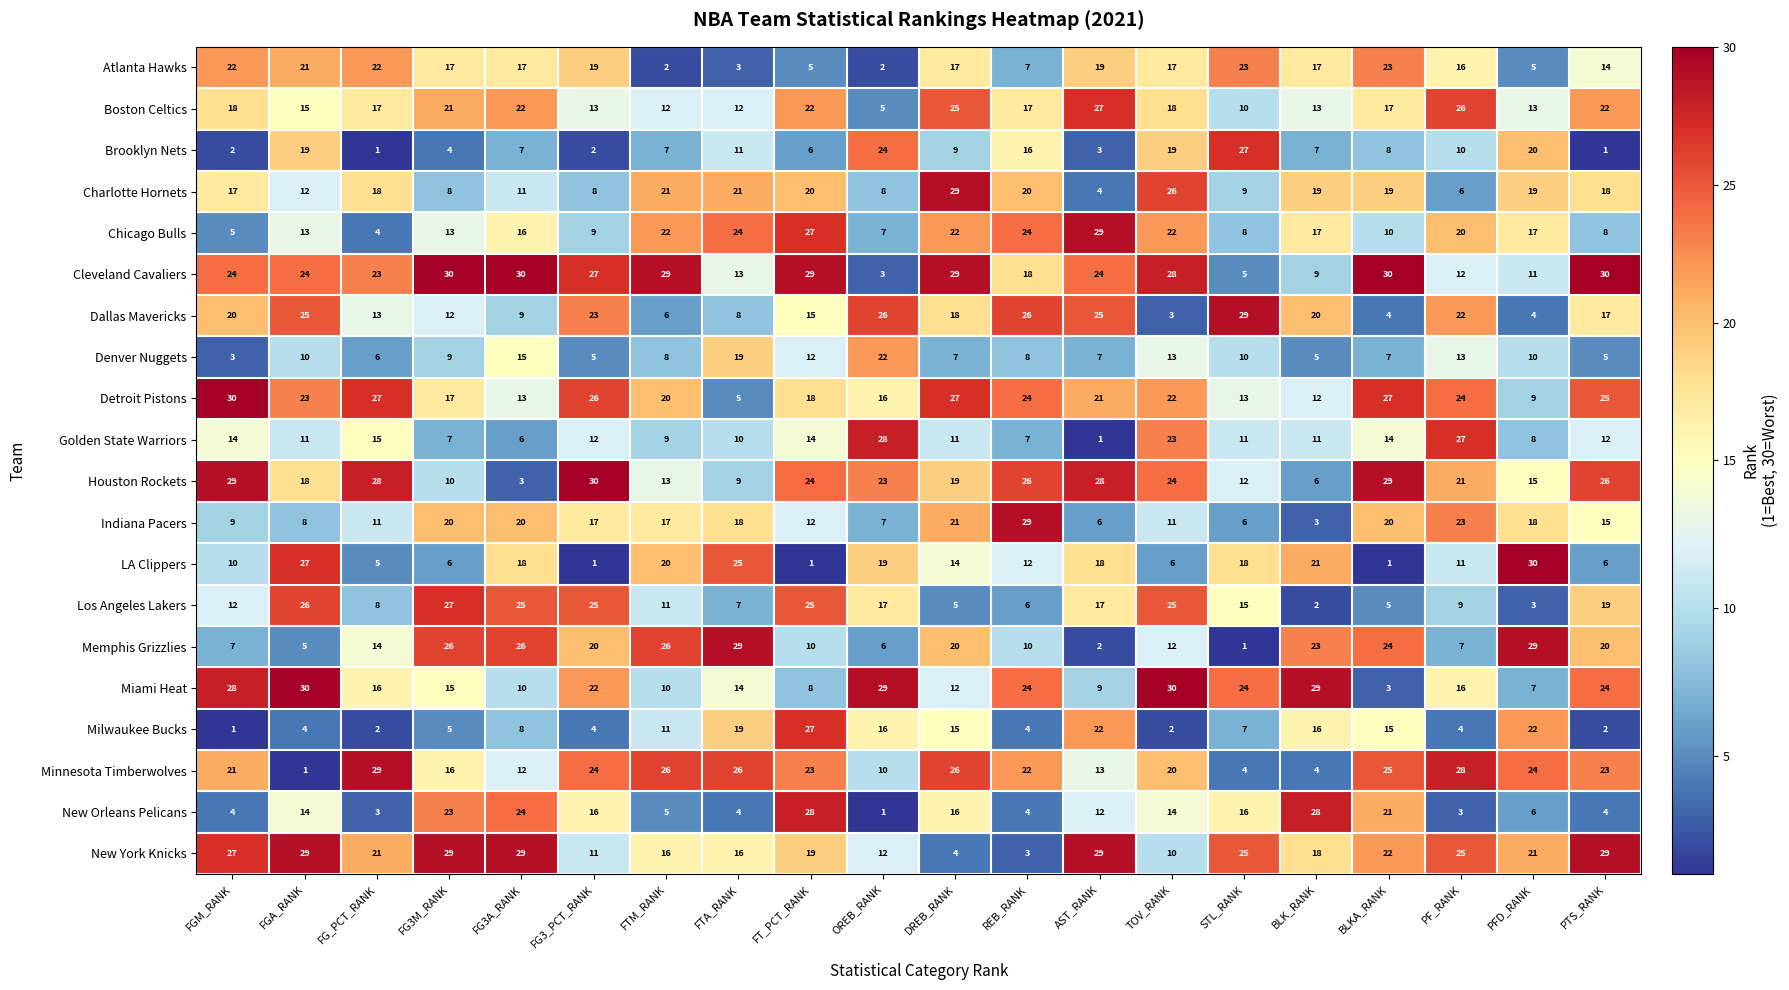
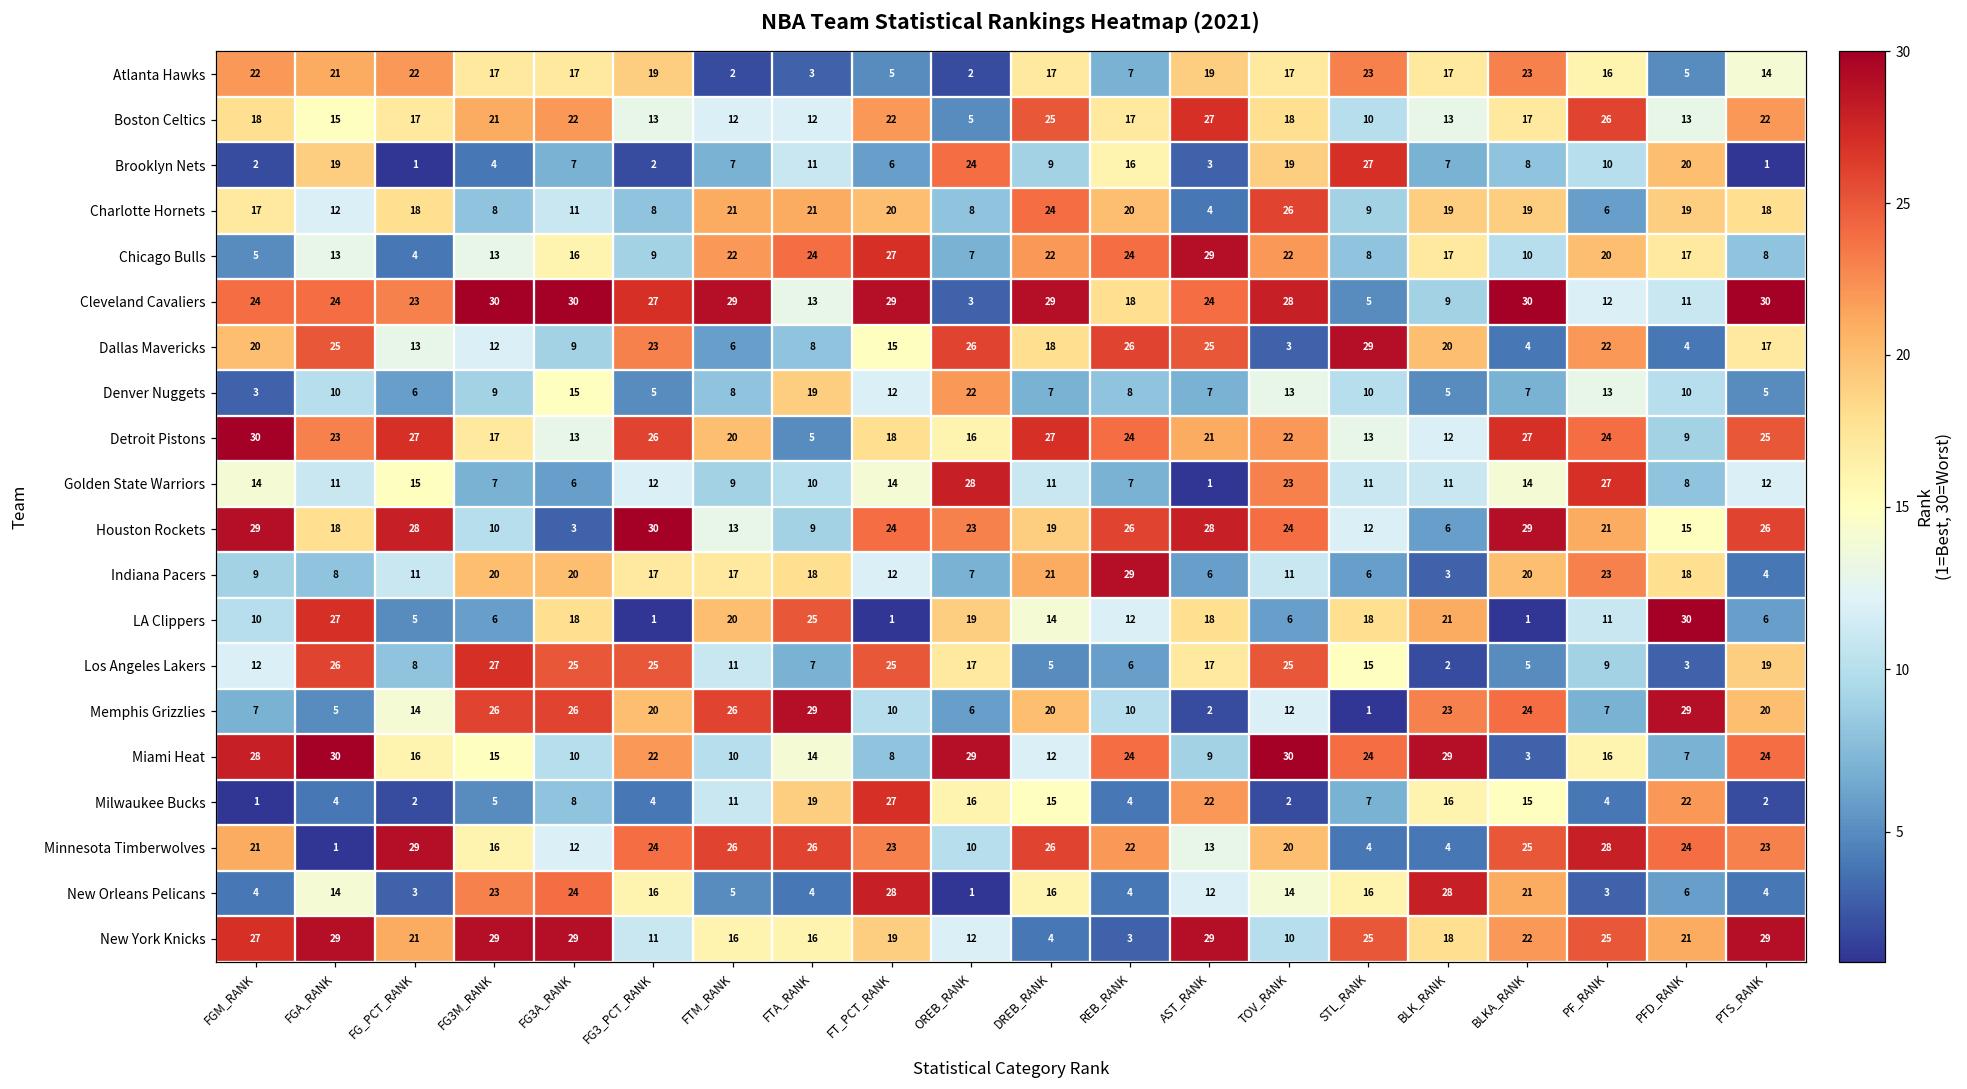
Charlotte Hornets, DREB_RANK: 29 -> 24
Indiana Pacers, PTS_RANK: 15 -> 4
